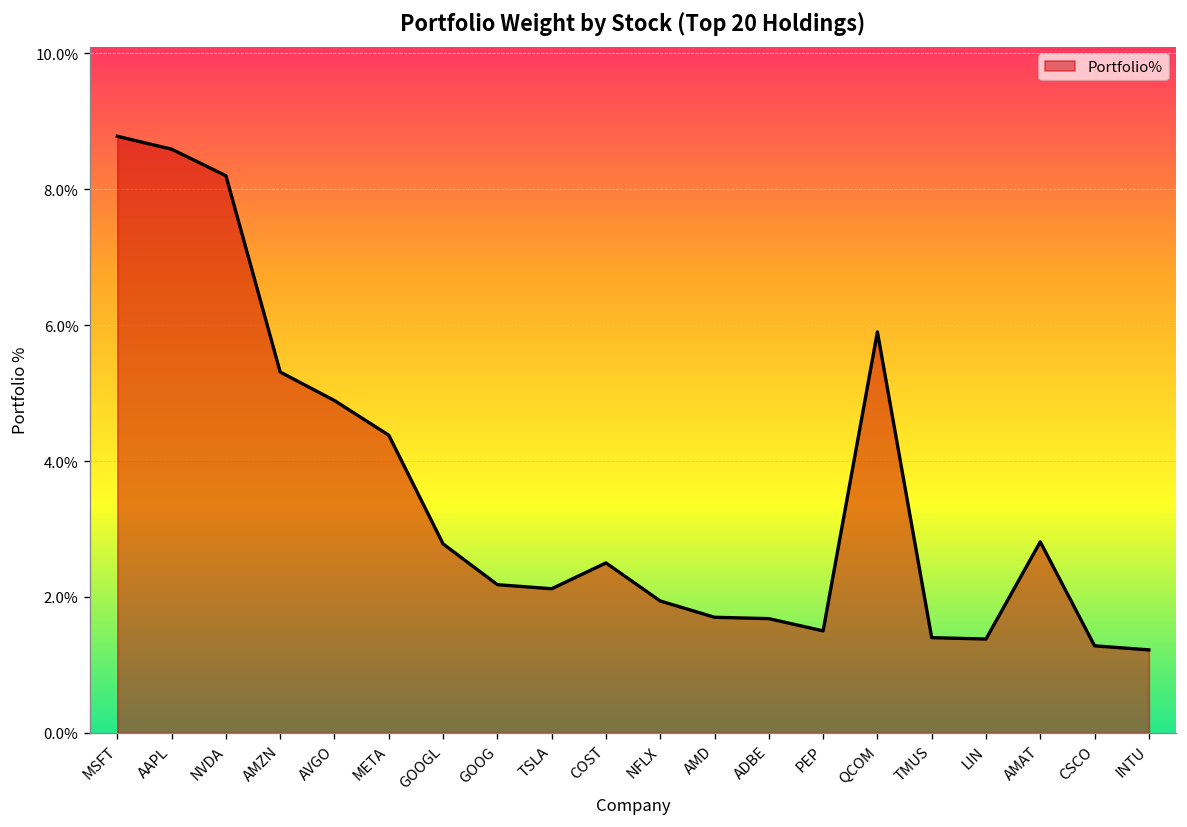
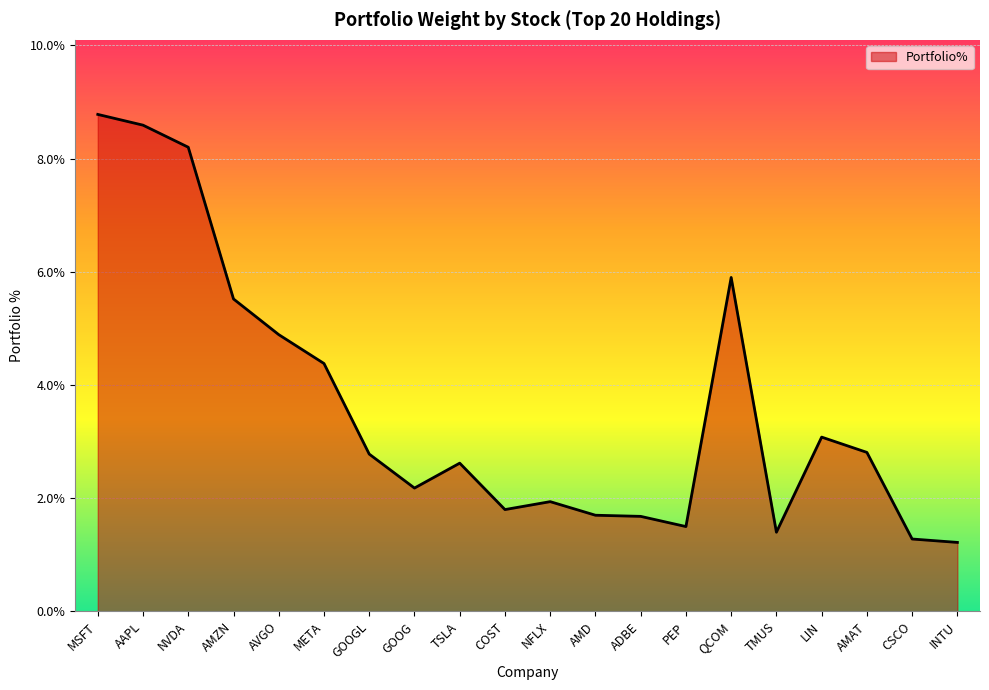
AMZN: 5.3% -> 5.5%
TSLA: 2.1% -> 2.6%
COST: 2.5% -> 1.8%
LIN: 1.4% -> 3.1%
